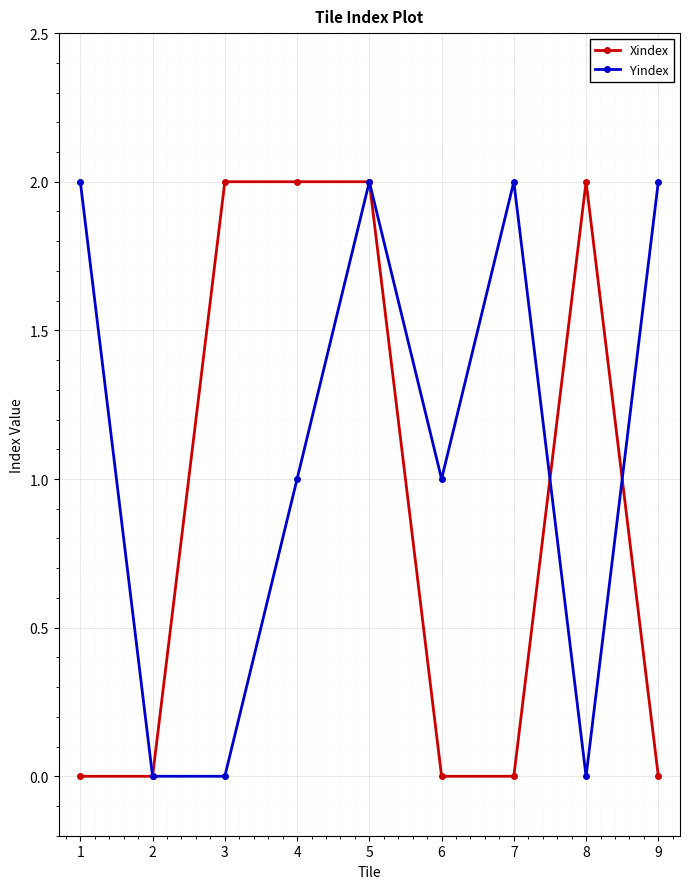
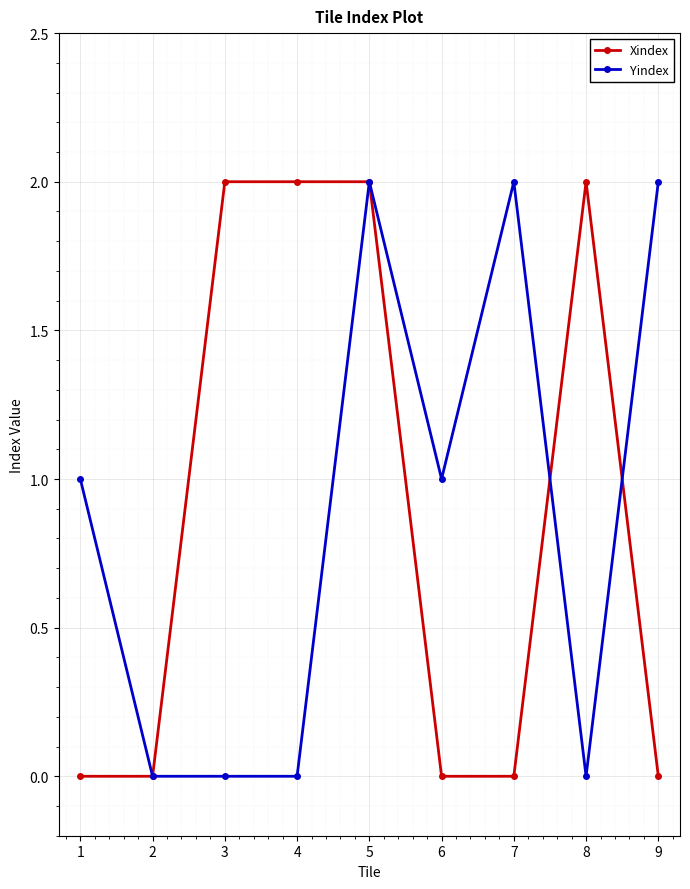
Yindex, 1: 2 -> 1
Yindex, 4: 1 -> 0
